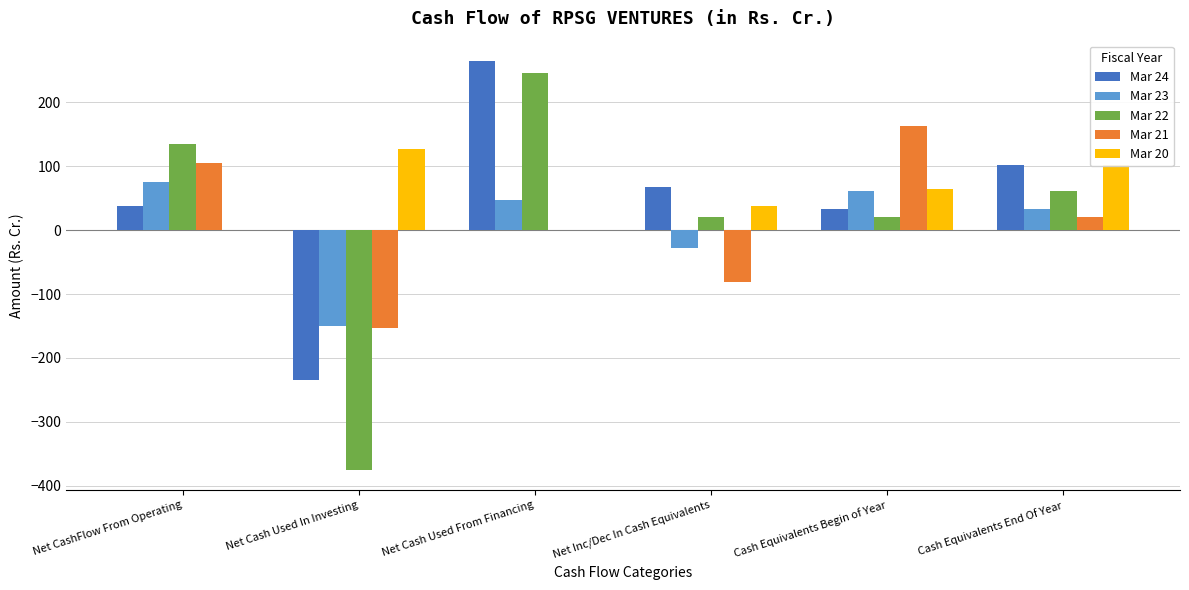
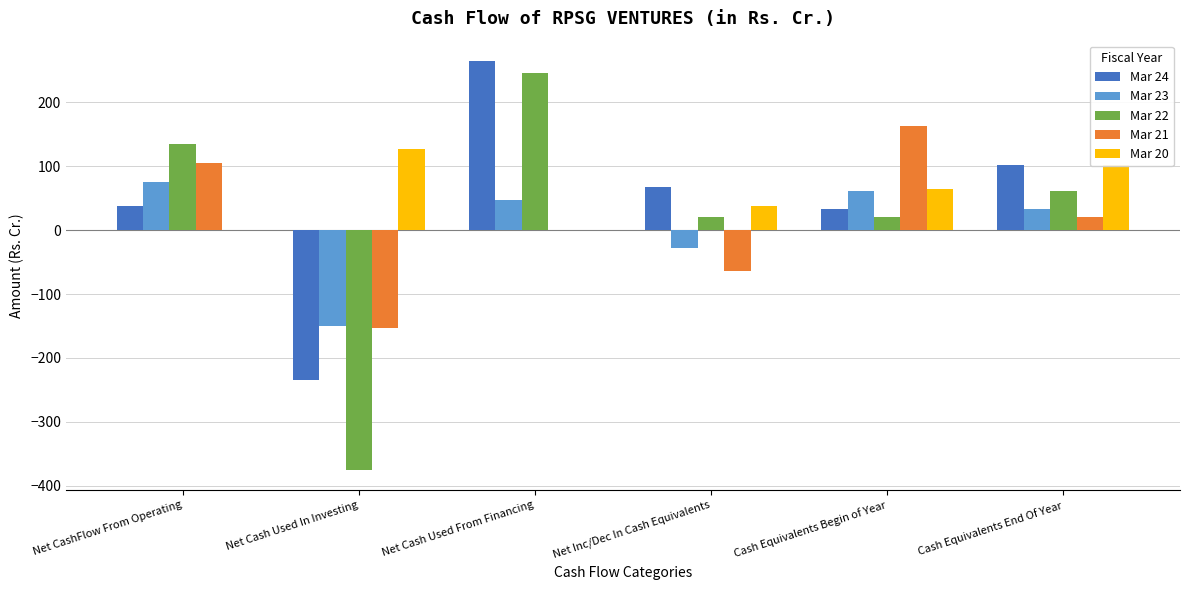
Mar 21, Net Inc/Dec In Cash Equivalents: -80 -> -60
